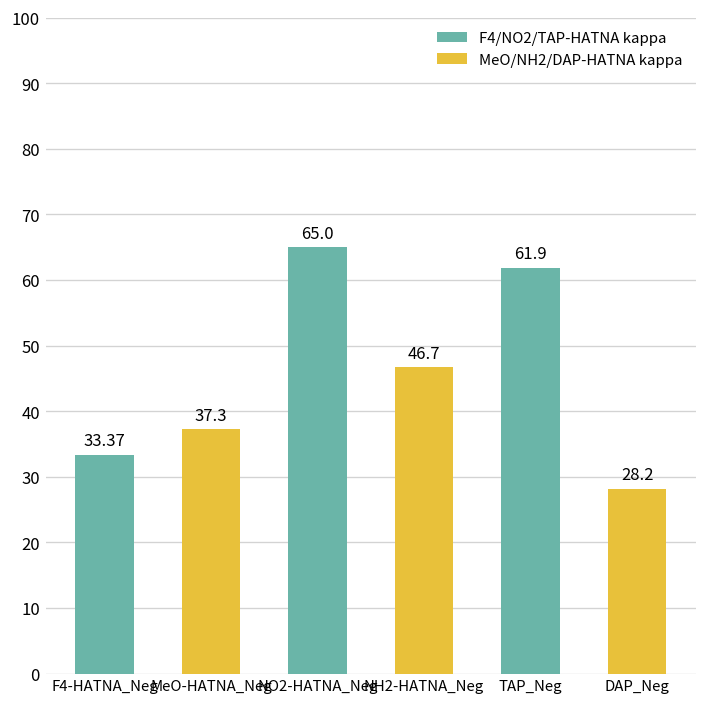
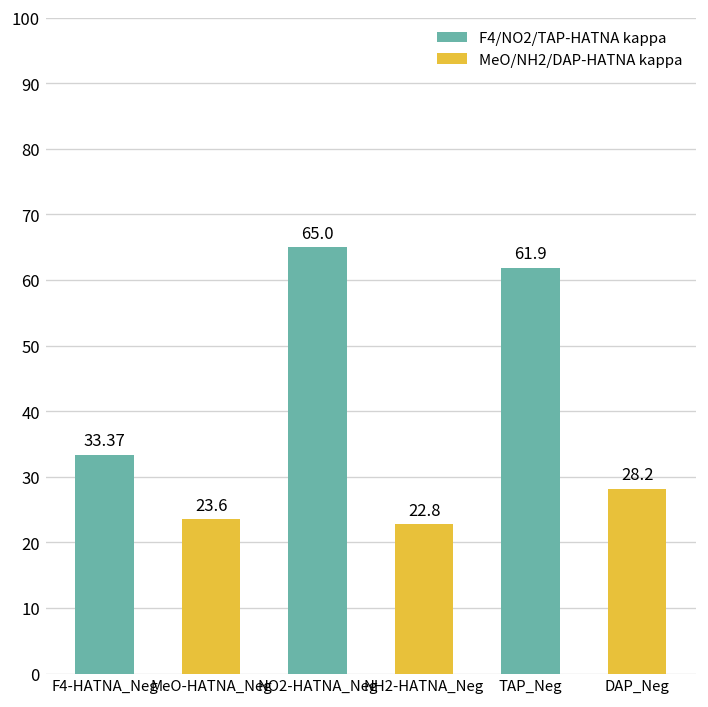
MeO-HATNA_Neg: 37.3 -> 23.6
NH2-HATNA_Neg: 46.7 -> 22.8
